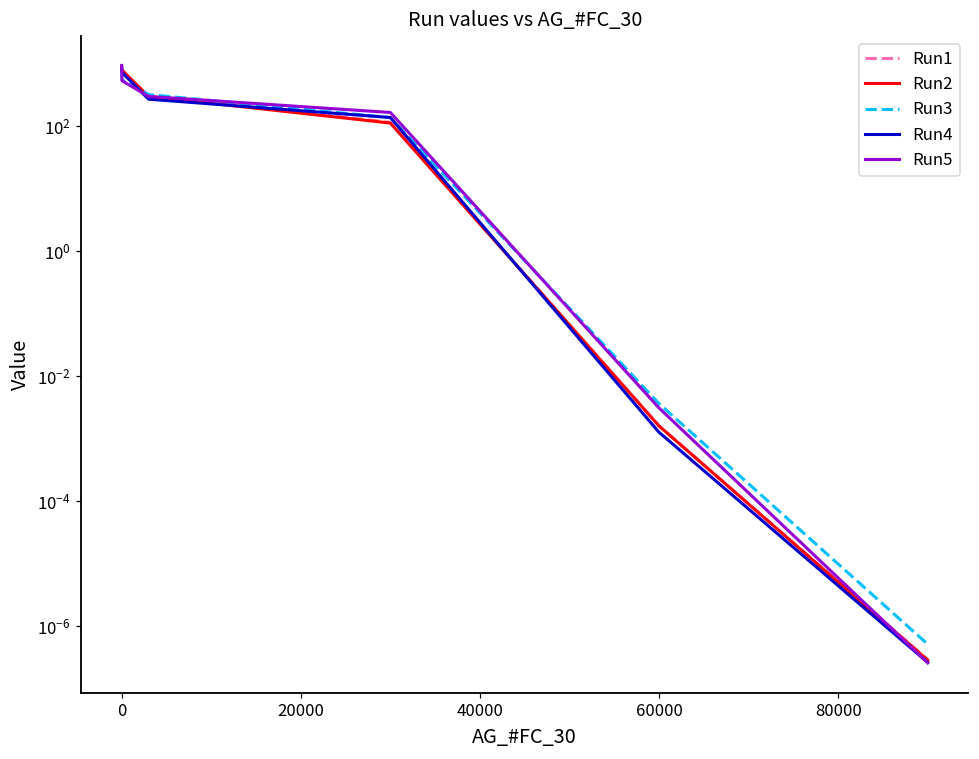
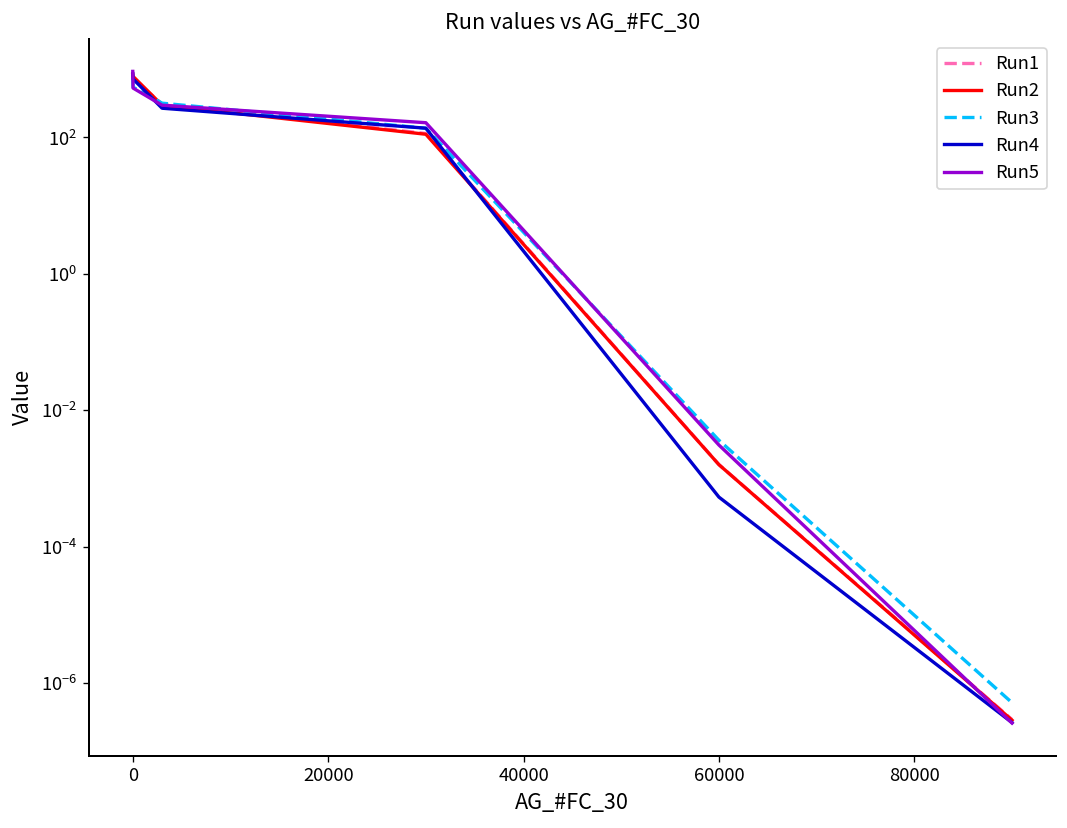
Run4, 60000: 0.0013 -> 0.0005
